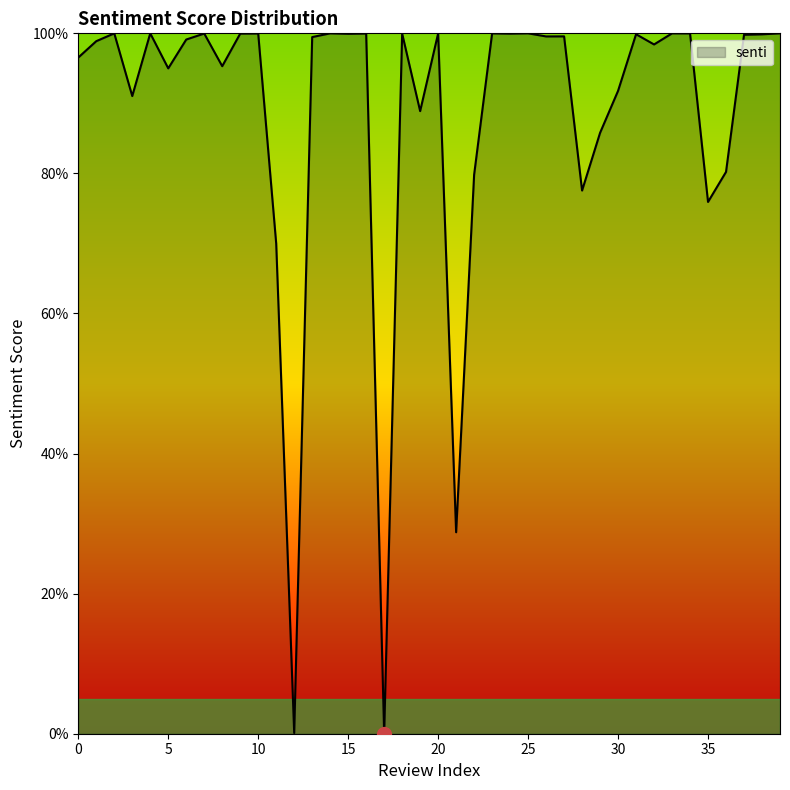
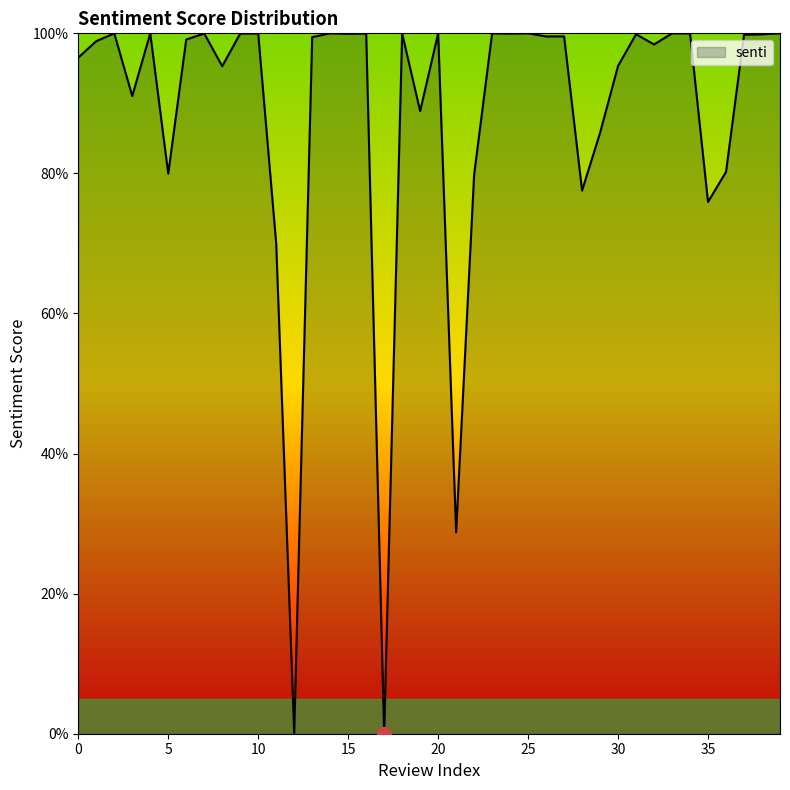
senti, 5: 95% -> 80%
senti, 30: 92% -> 95%
